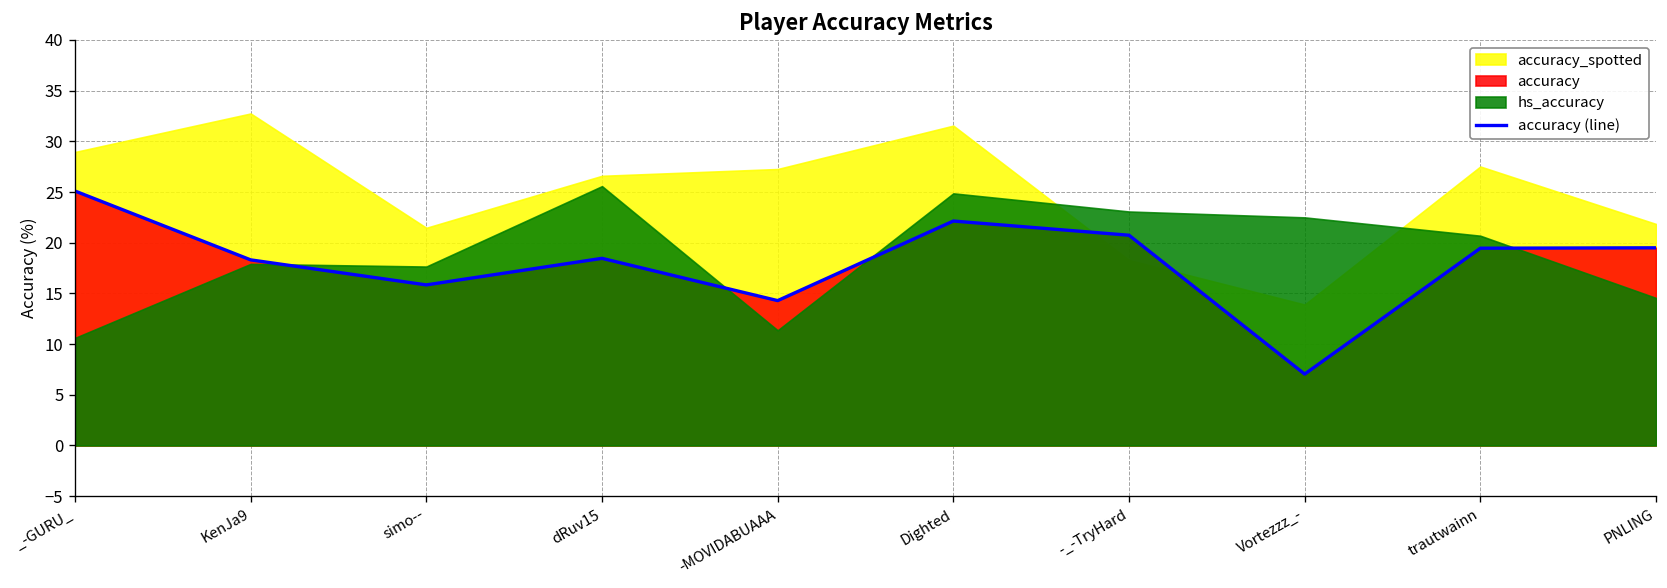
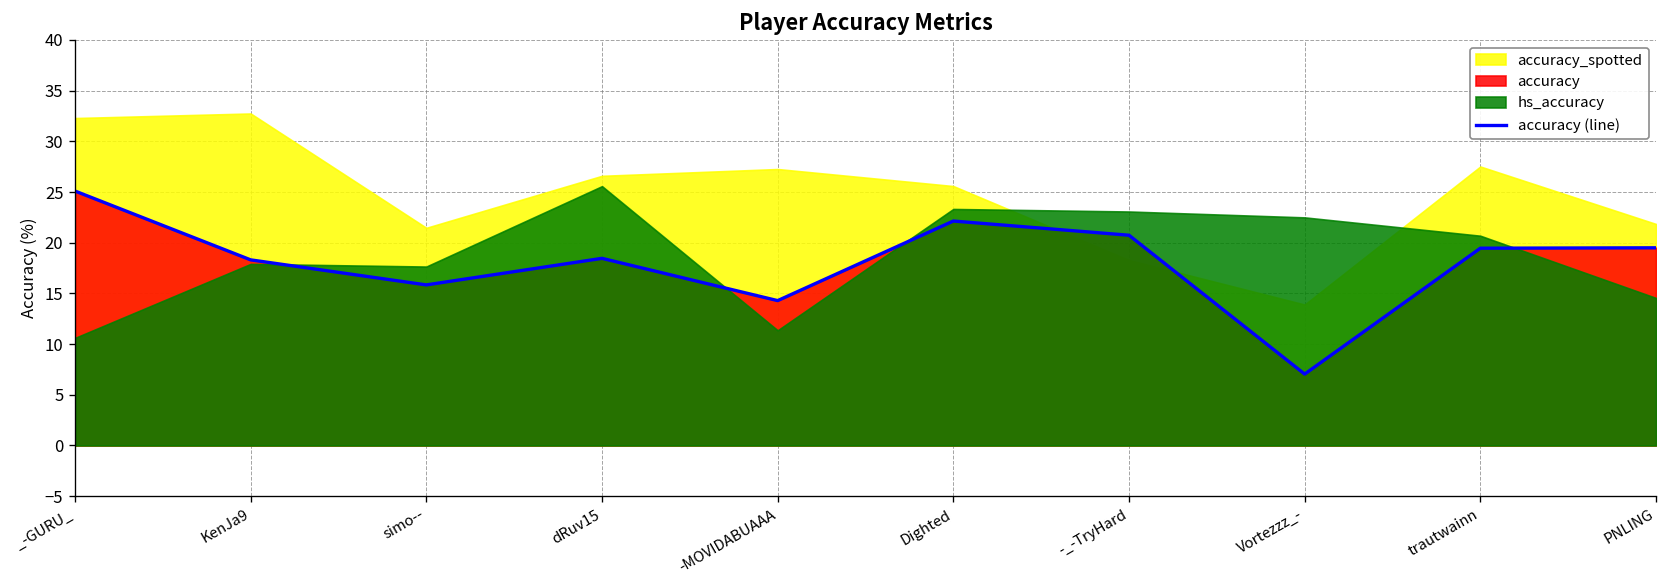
accuracy_spotted, _-GURU_: 29 -> 32
accuracy_spotted, Dighted: 32 -> 26
hs_accuracy, Dighted: 25 -> 23
